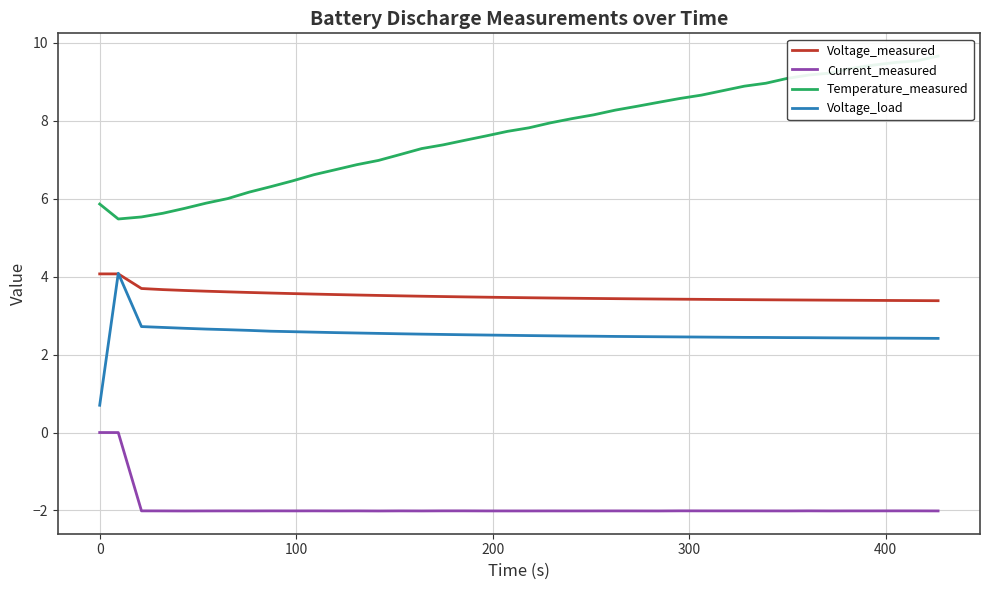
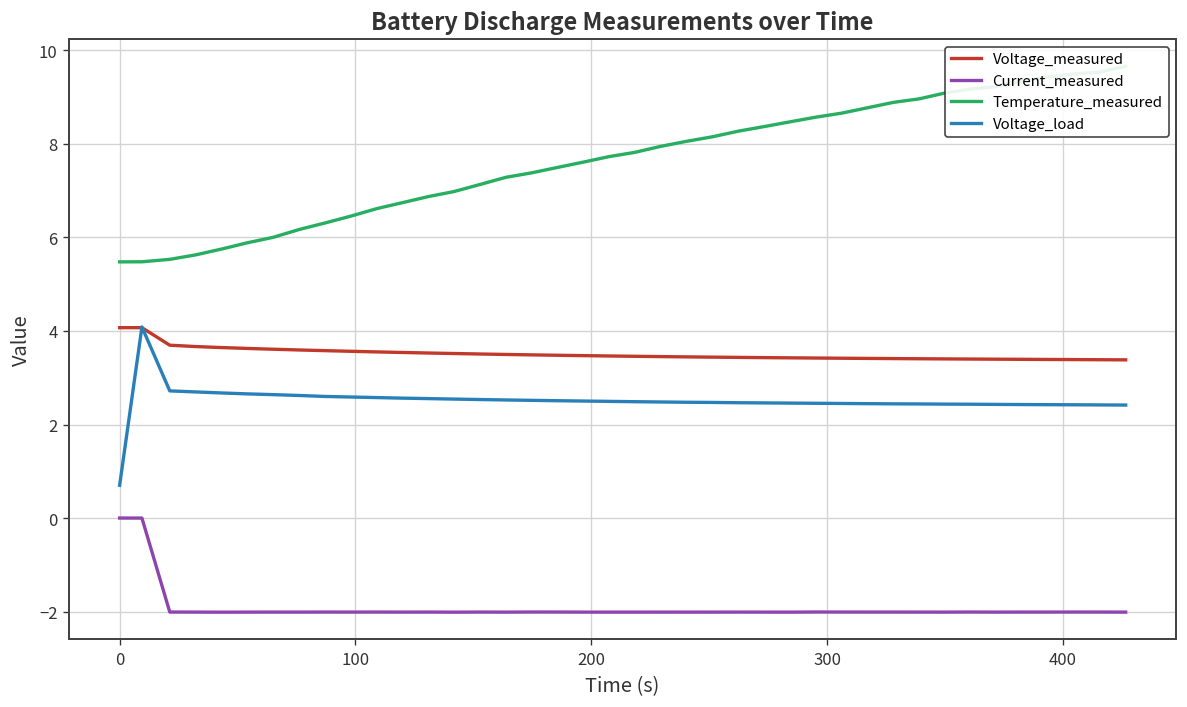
Temperature_measured, 0: 5.9 -> 5.5
